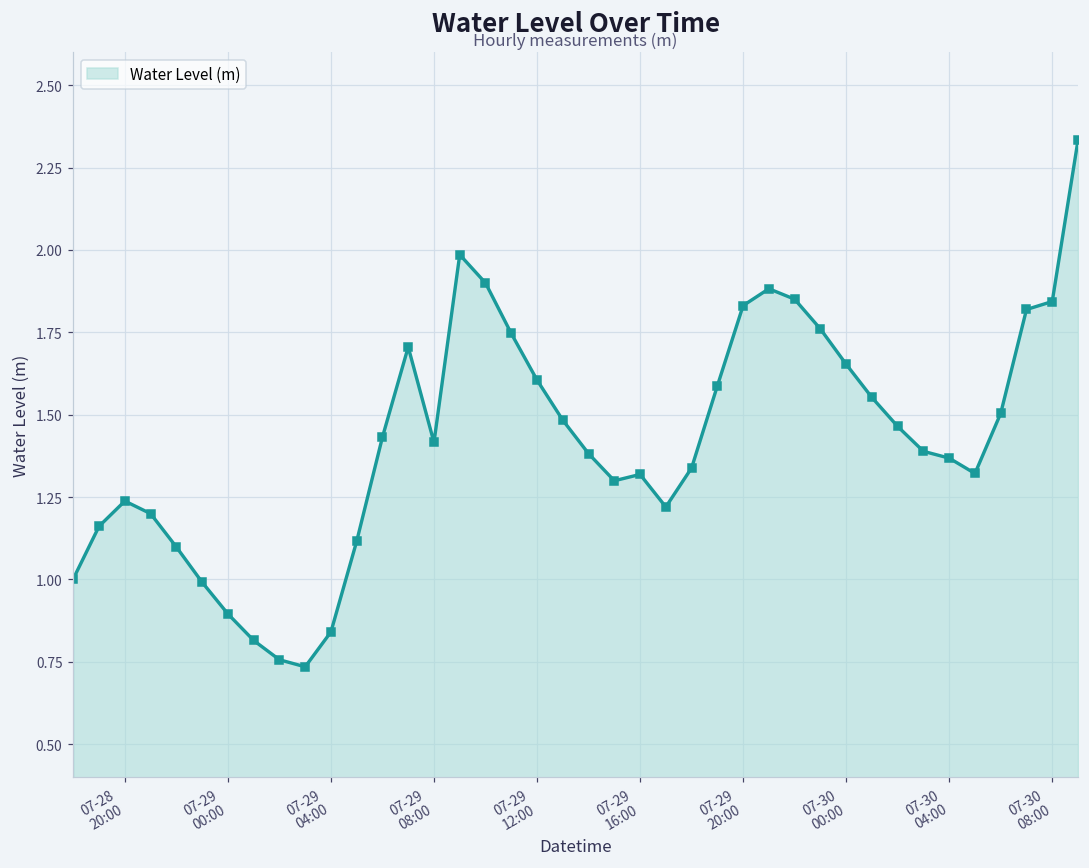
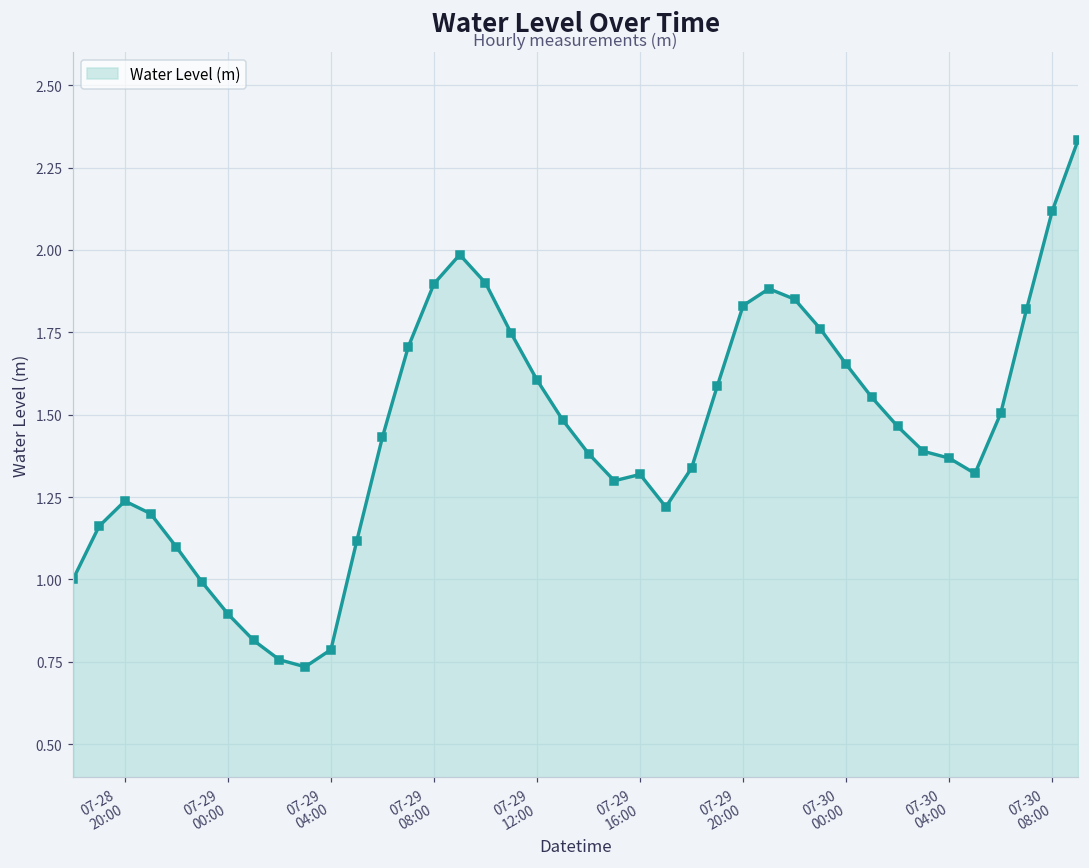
07-29 04:00: 0.84 -> 0.79
07-29 08:00: 1.42 -> 1.90
07-30 08:00: 1.84 -> 2.12
